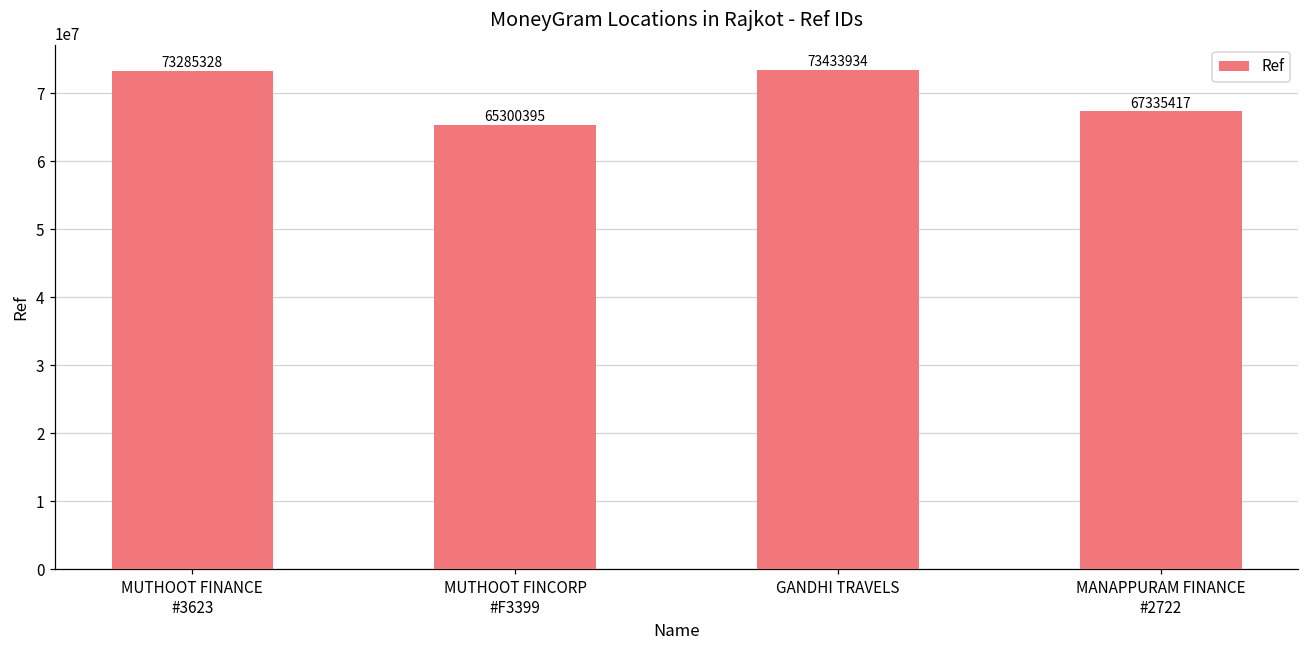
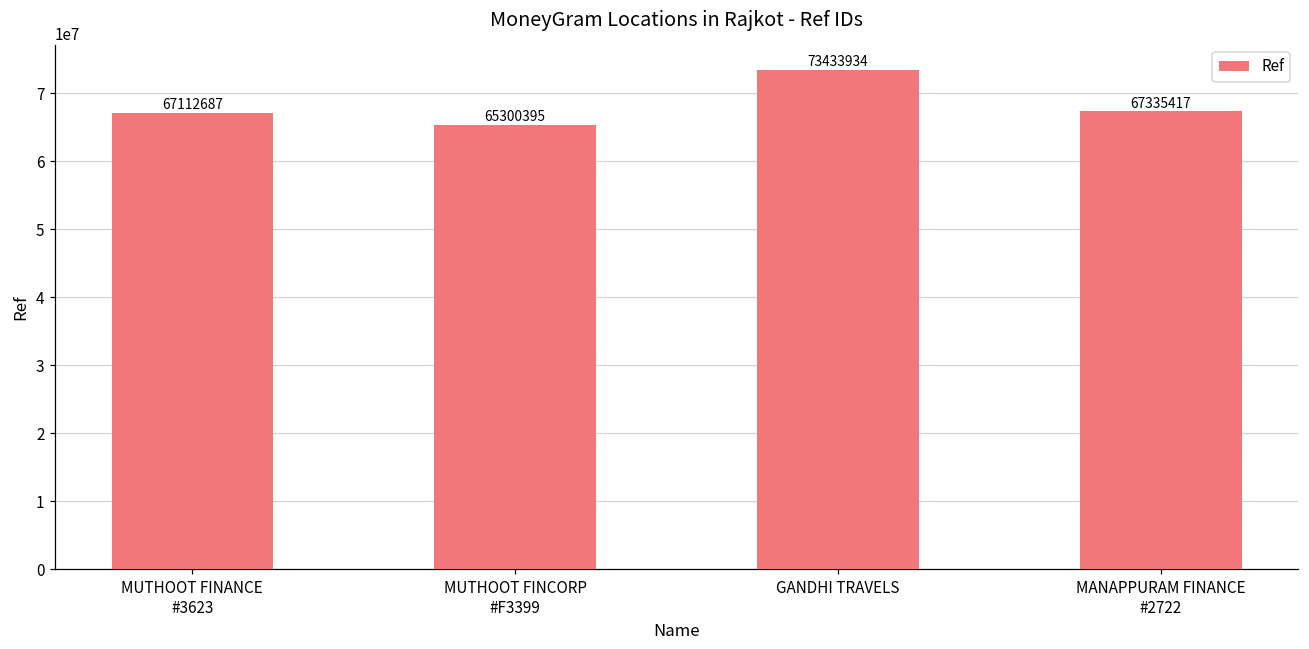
MUTHOOT FINANCE #3623: 73285328 -> 67112687
